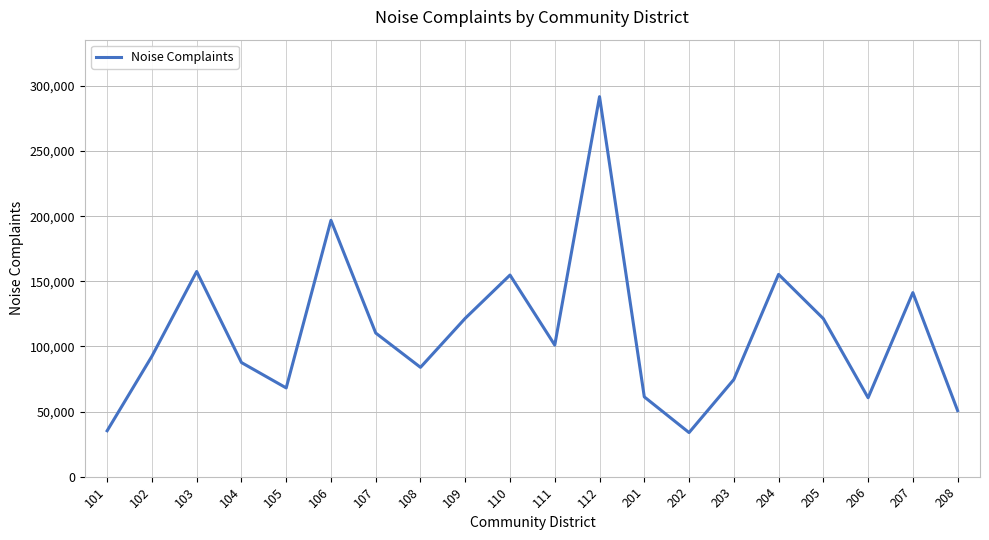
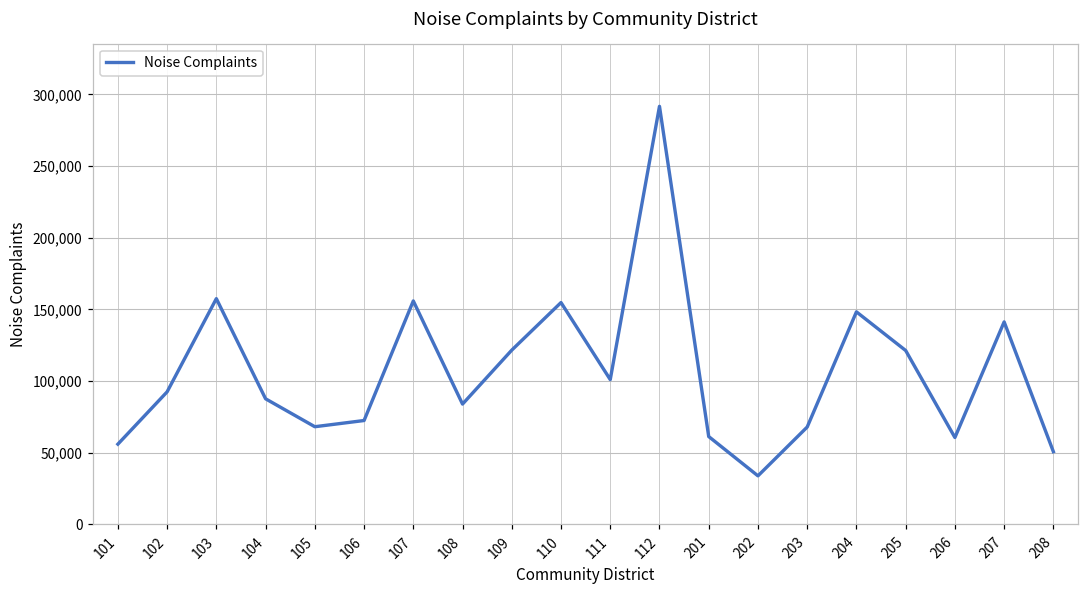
101: 35,000 -> 56,000
106: 197,000 -> 72,000
107: 110,000 -> 156,000
203: 75,000 -> 68,000
204: 155,000 -> 148,000
